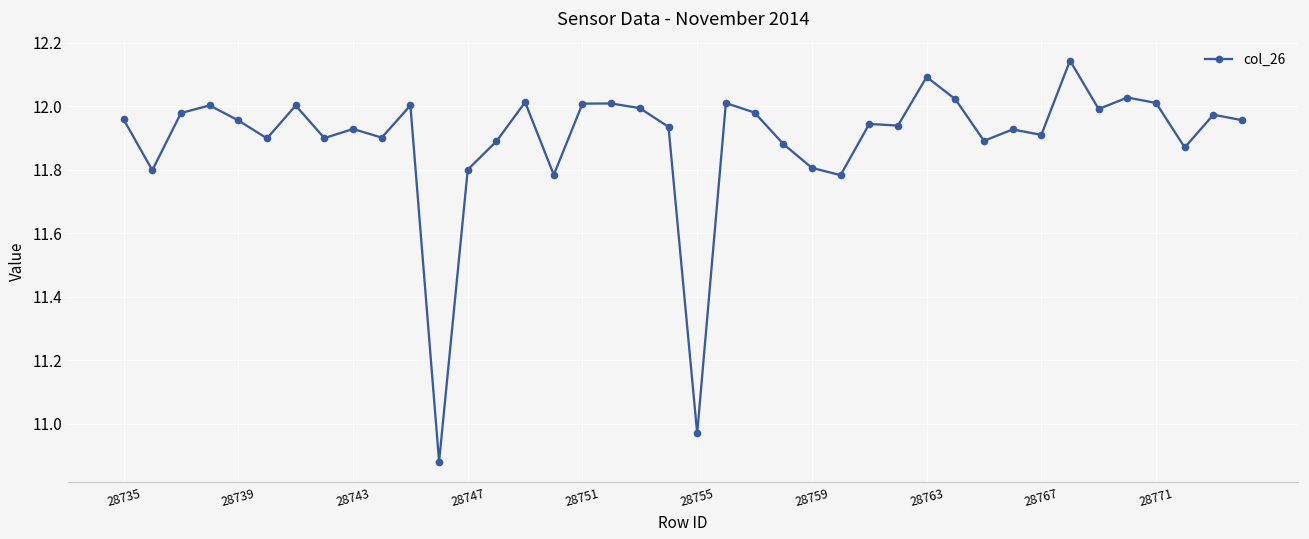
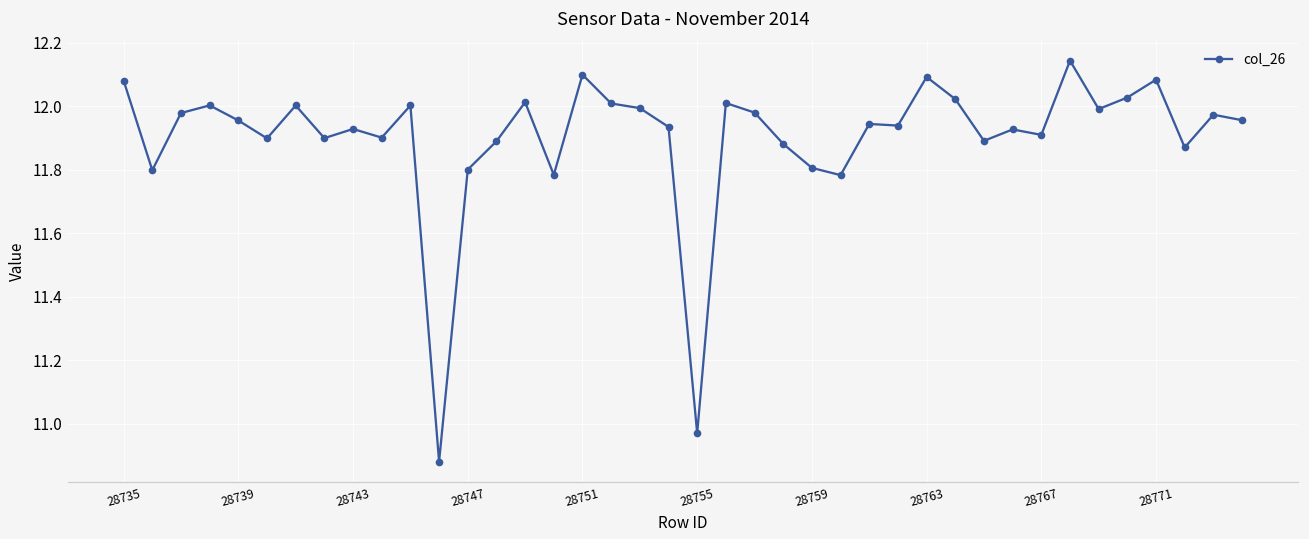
28735: 11.96 -> 12.08
28751: 12.01 -> 12.10
28771: 12.01 -> 12.08
